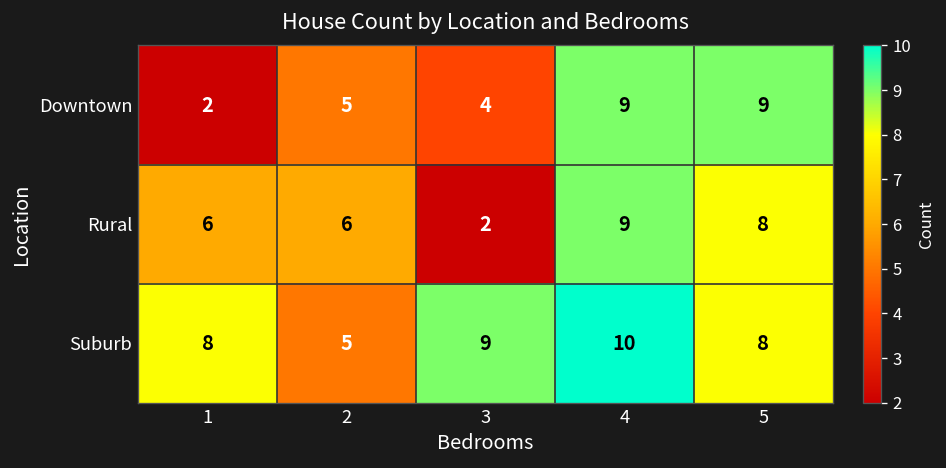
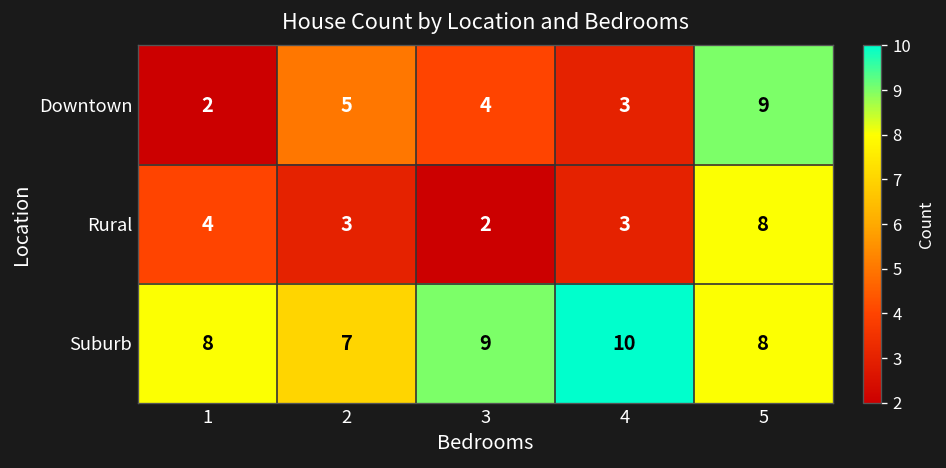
Downtown, 4: 9 -> 3
Rural, 1: 6 -> 4
Rural, 2: 6 -> 3
Rural, 4: 9 -> 3
Suburb, 2: 5 -> 7
